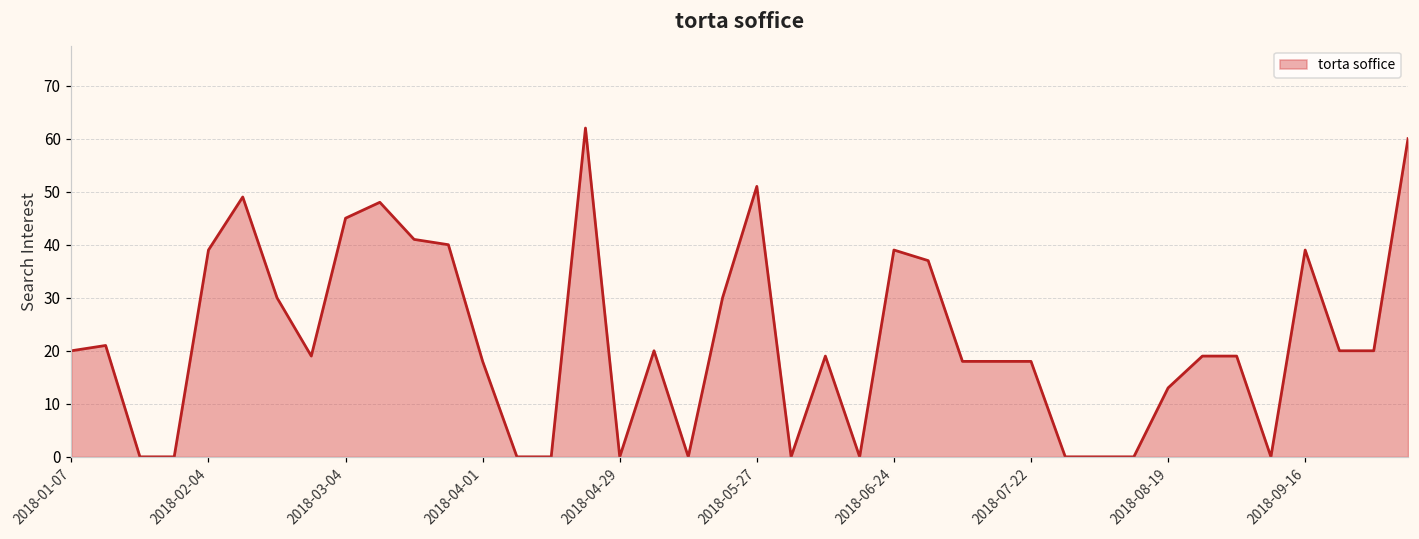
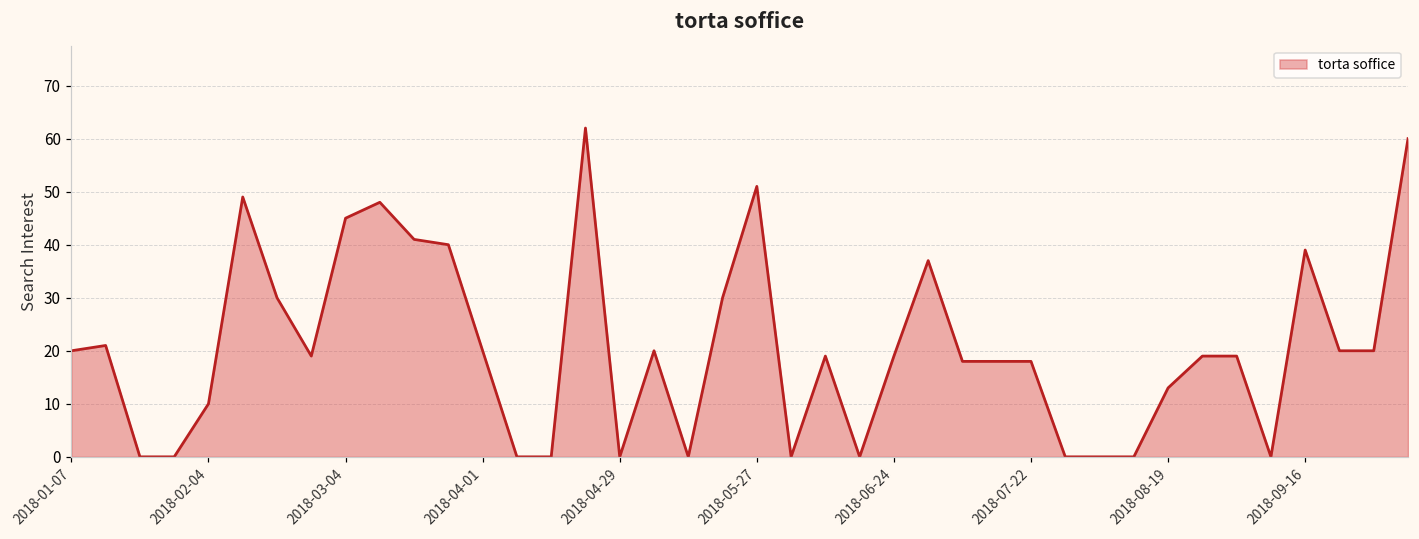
2018-02-04: 39 -> 10
2018-04-01: 18 -> 20
2018-06-24: 39 -> 19
